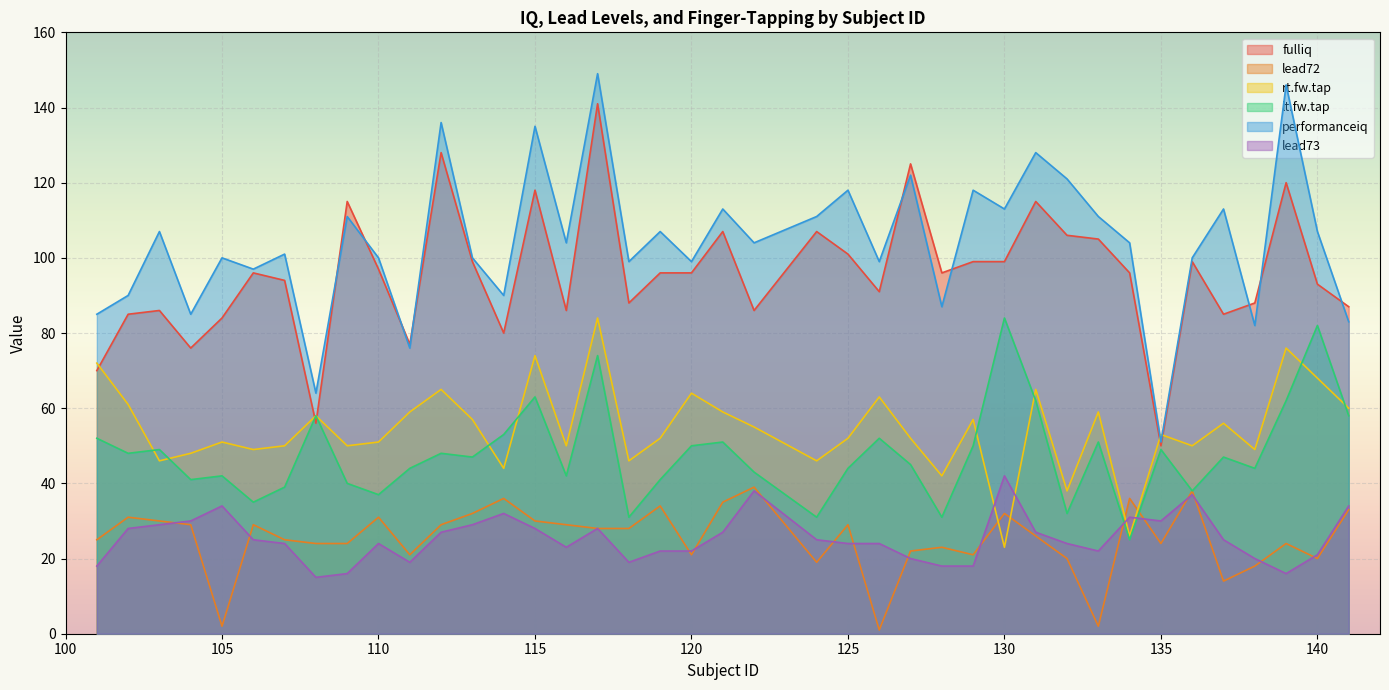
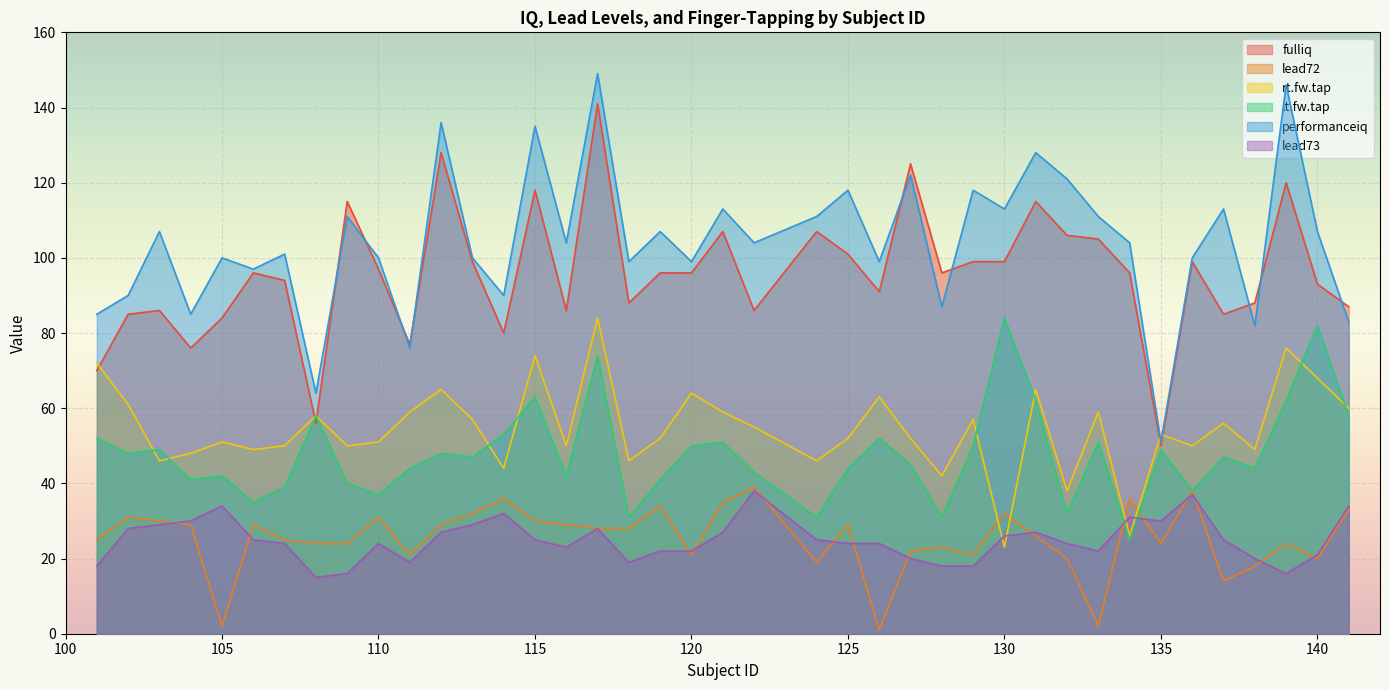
lead73, 115: 28 -> 25
lead73, 130: 42 -> 26
